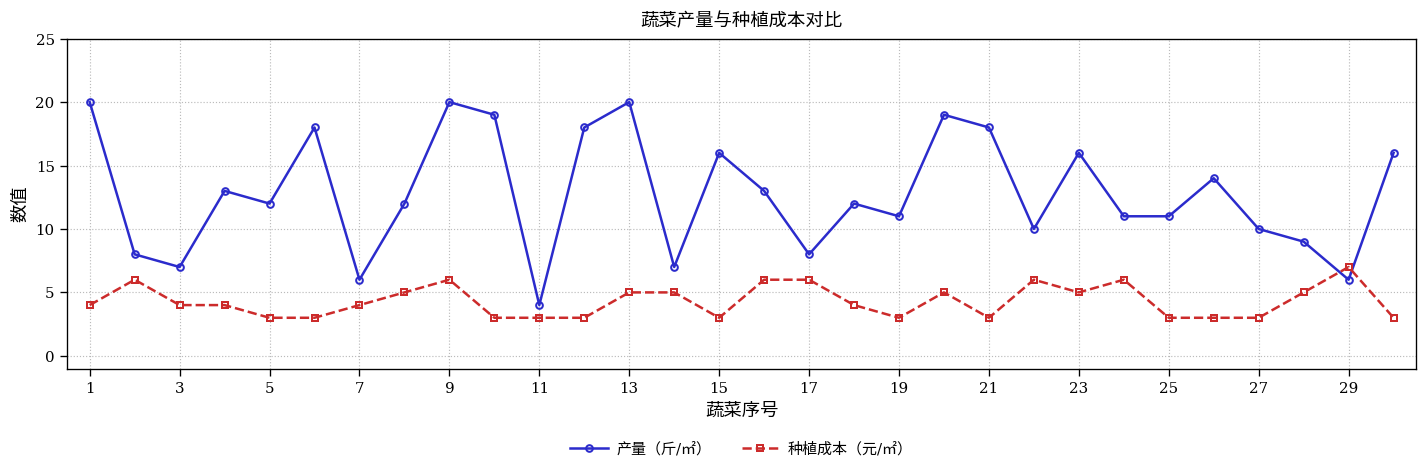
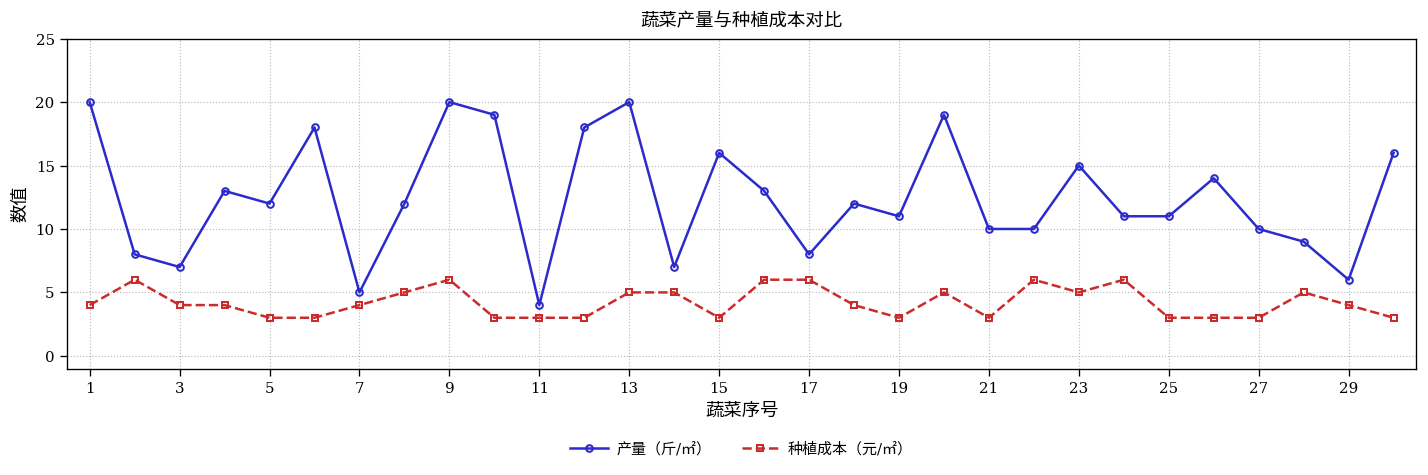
产量（斤/㎡）, 7: 6 -> 5
产量（斤/㎡）, 21: 18 -> 10
产量（斤/㎡）, 23: 16 -> 15
种植成本（元/㎡）, 29: 7 -> 4
